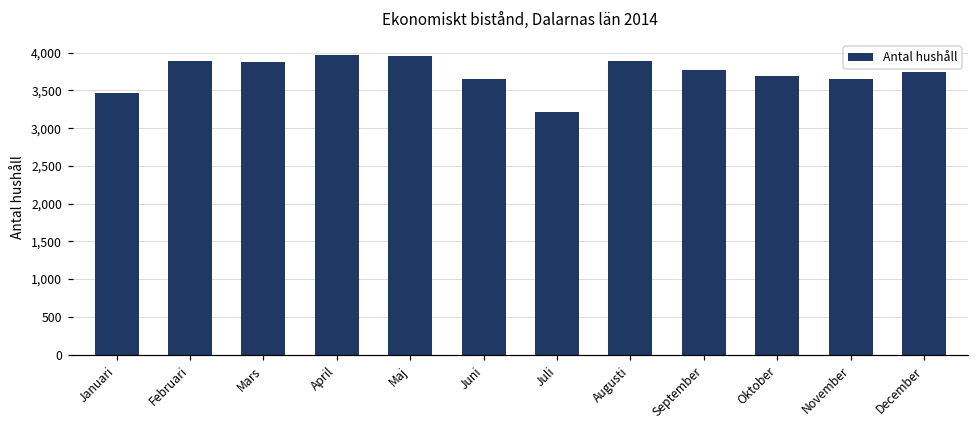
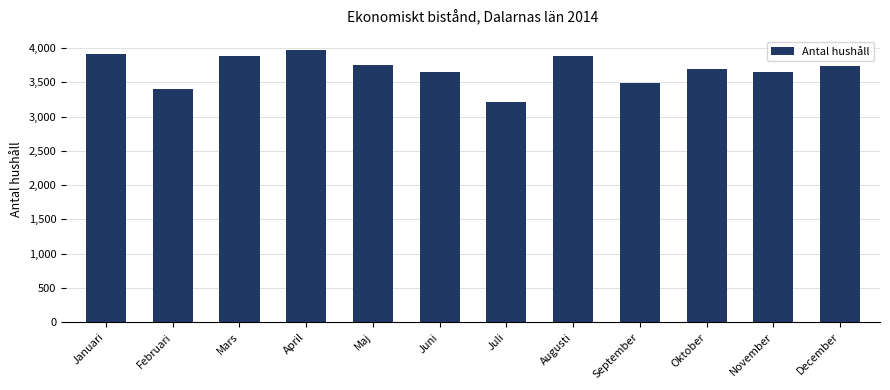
Januari: 3,500 -> 3,900
Februari: 3,900 -> 3,400
Maj: 4,000 -> 3,800
September: 3,800 -> 3,500
